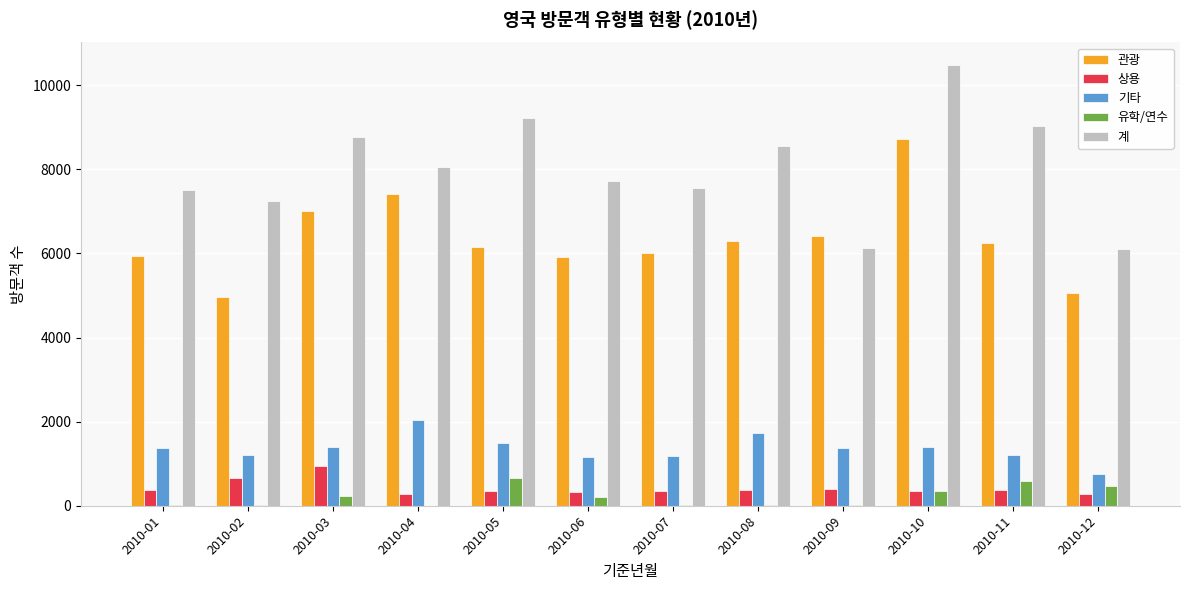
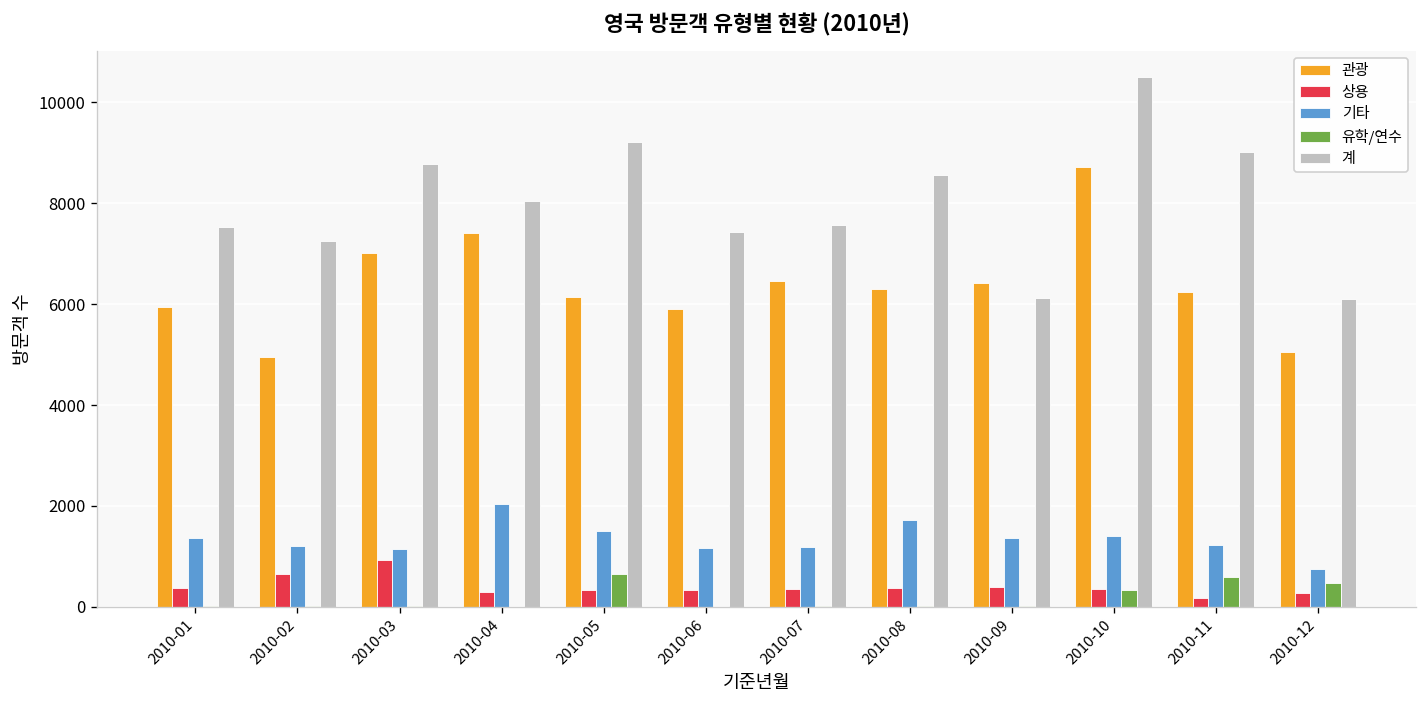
기타, 2010-03: 1400 -> 1200
유학/연수, 2010-03: 200 -> 0
유학/연수, 2010-06: 200 -> 0
계, 2010-06: 7700 -> 7400
관광, 2010-07: 6000 -> 6500
상용, 2010-11: 400 -> 200
